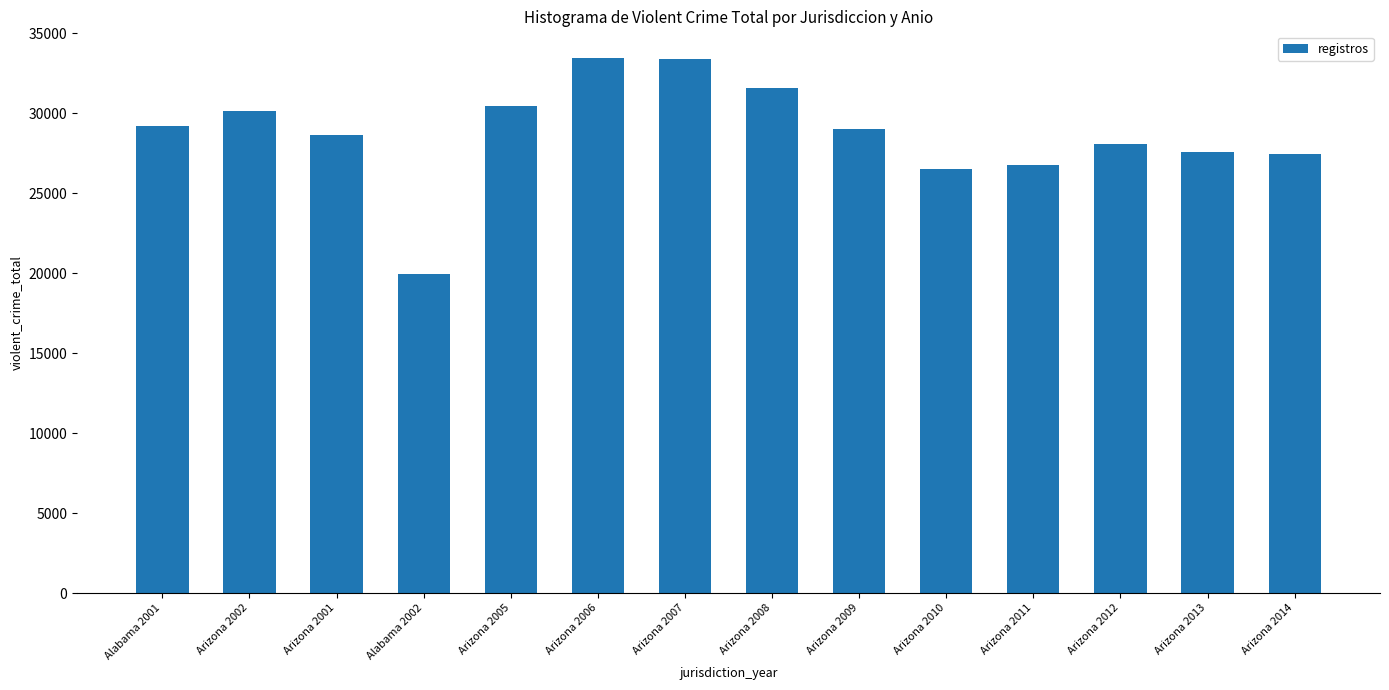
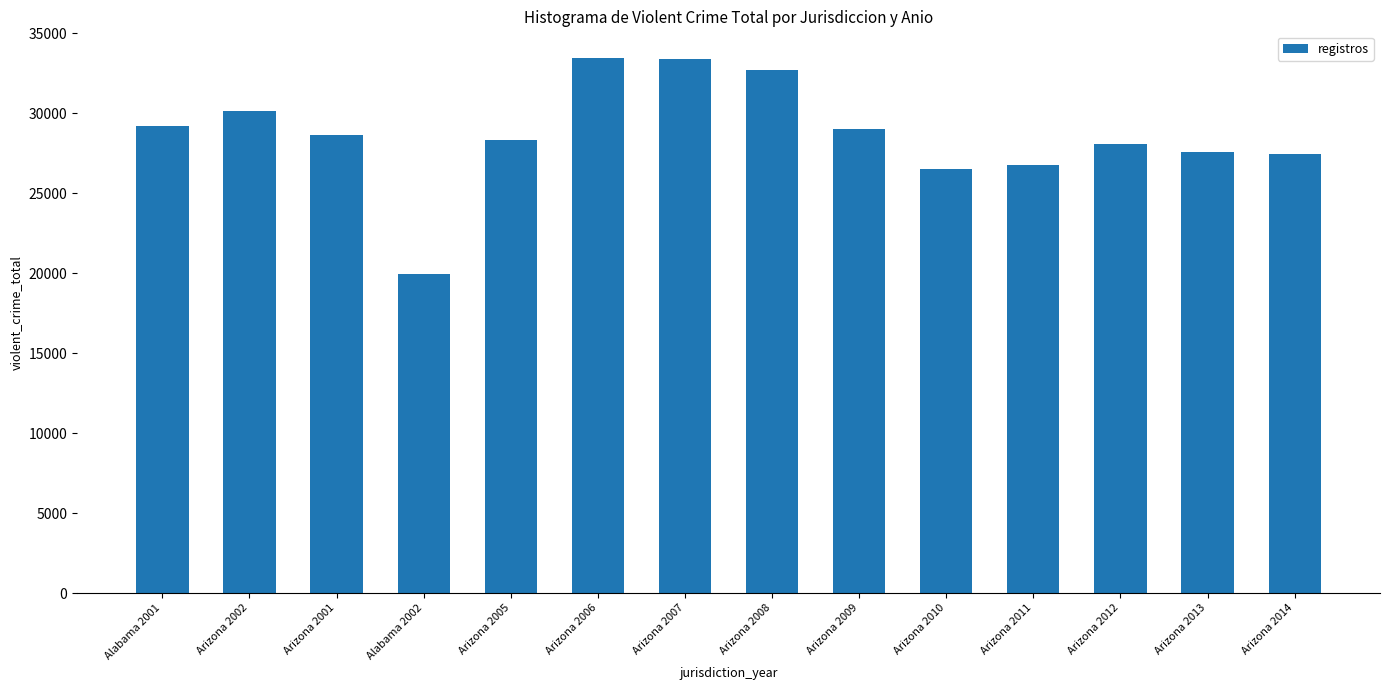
Arizona 2005: 30500 -> 28300
Arizona 2008: 31600 -> 32700
